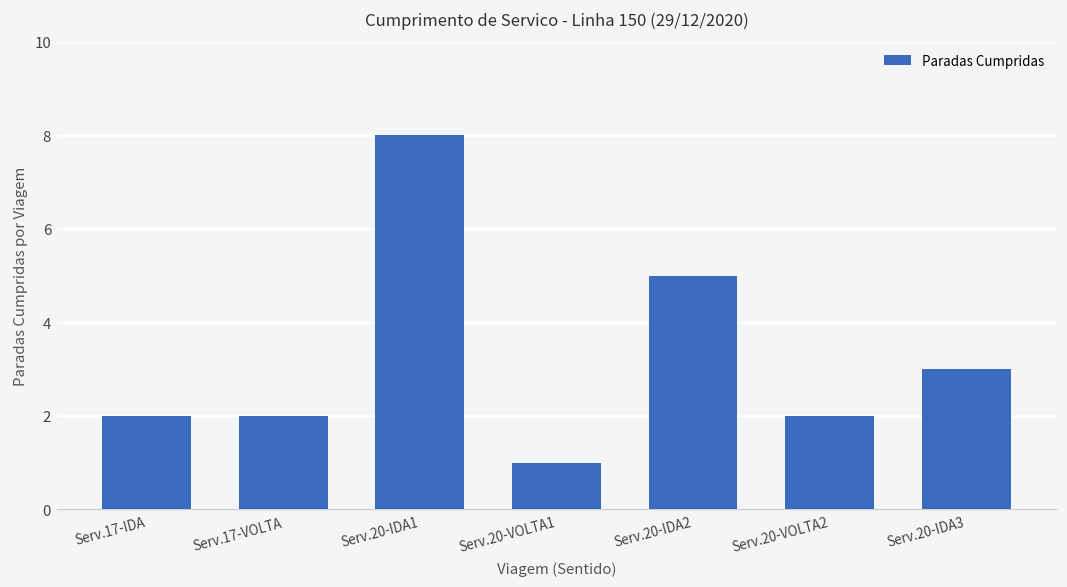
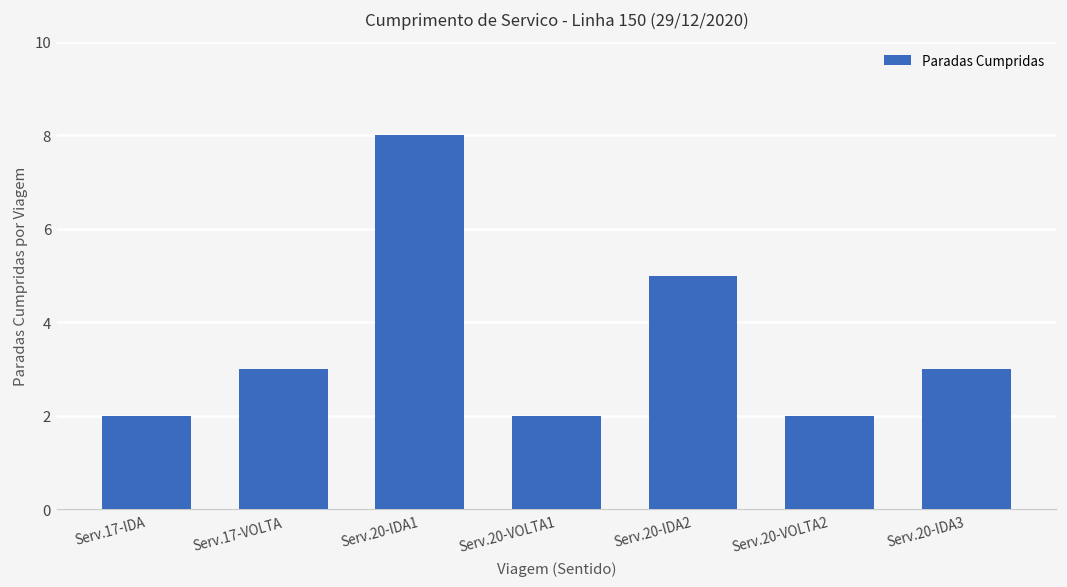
Serv.17-VOLTA: 2 -> 3
Serv.20-VOLTA1: 1 -> 2
